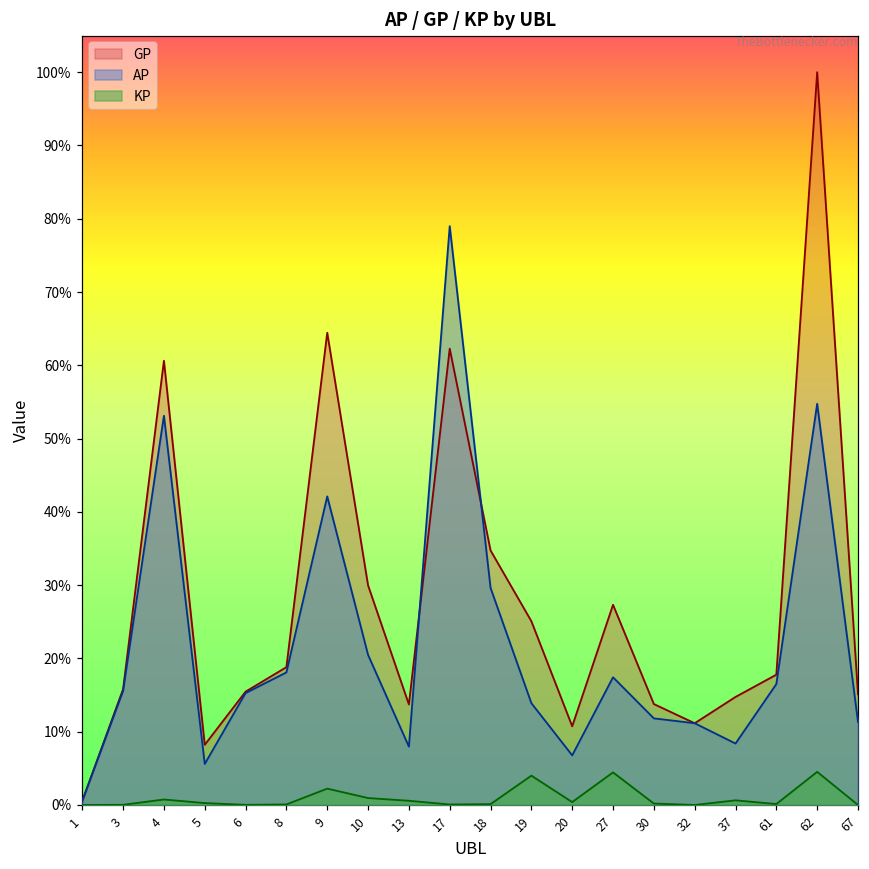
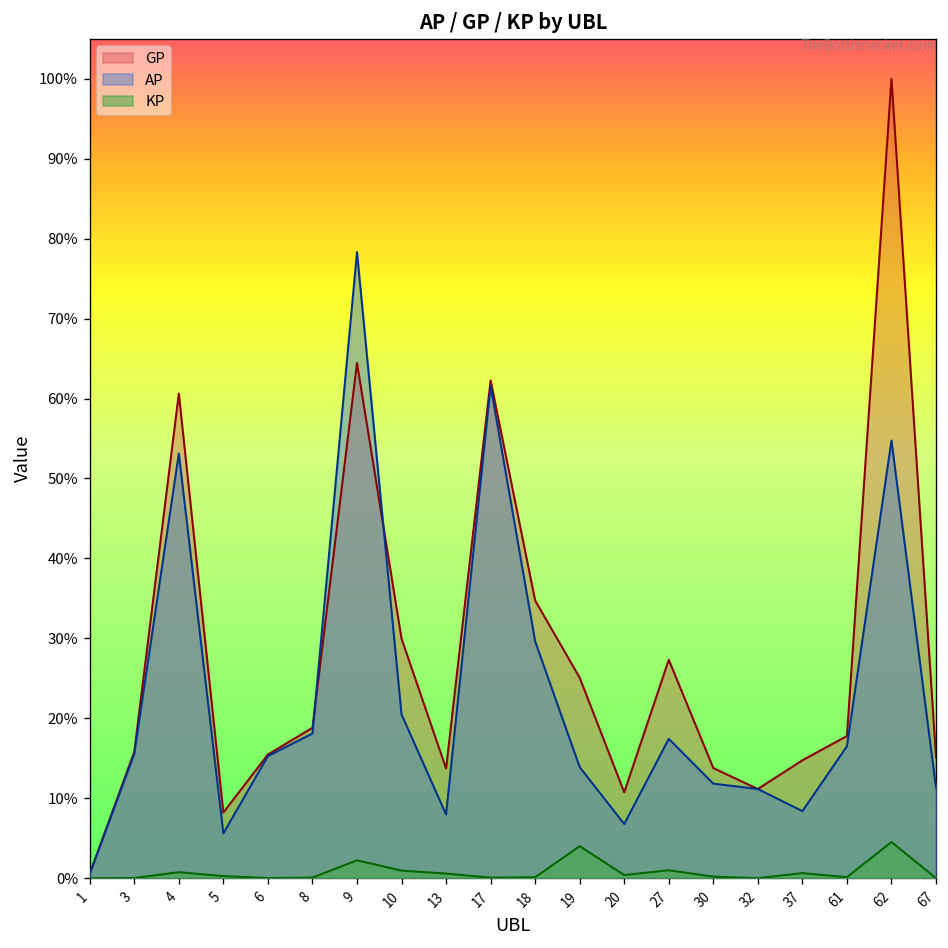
AP, 9: 42% -> 78%
AP, 17: 79% -> 62%
KP, 27: 4% -> 1%
